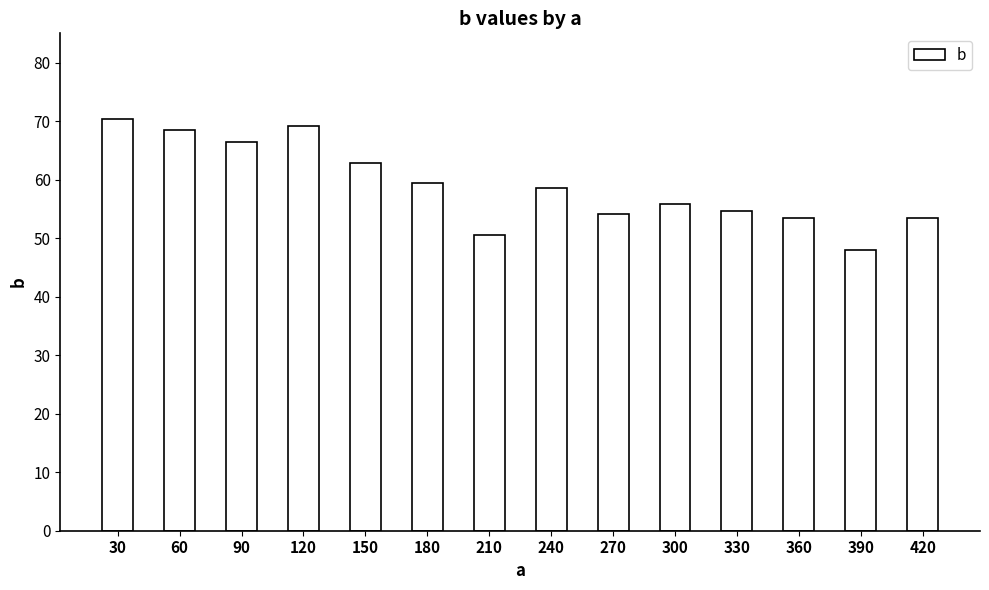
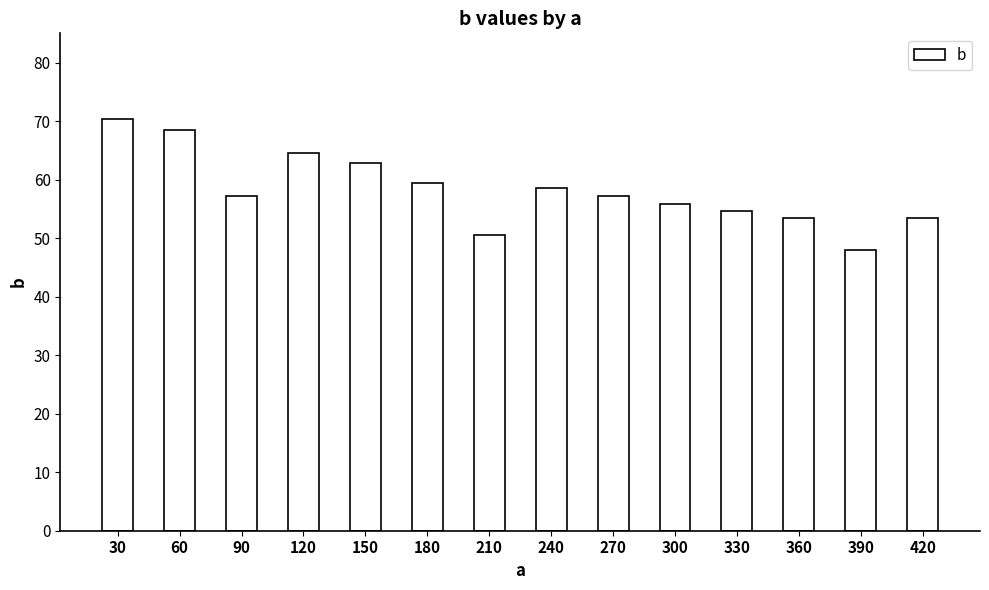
90: 66 -> 57
120: 69 -> 65
270: 54 -> 57
